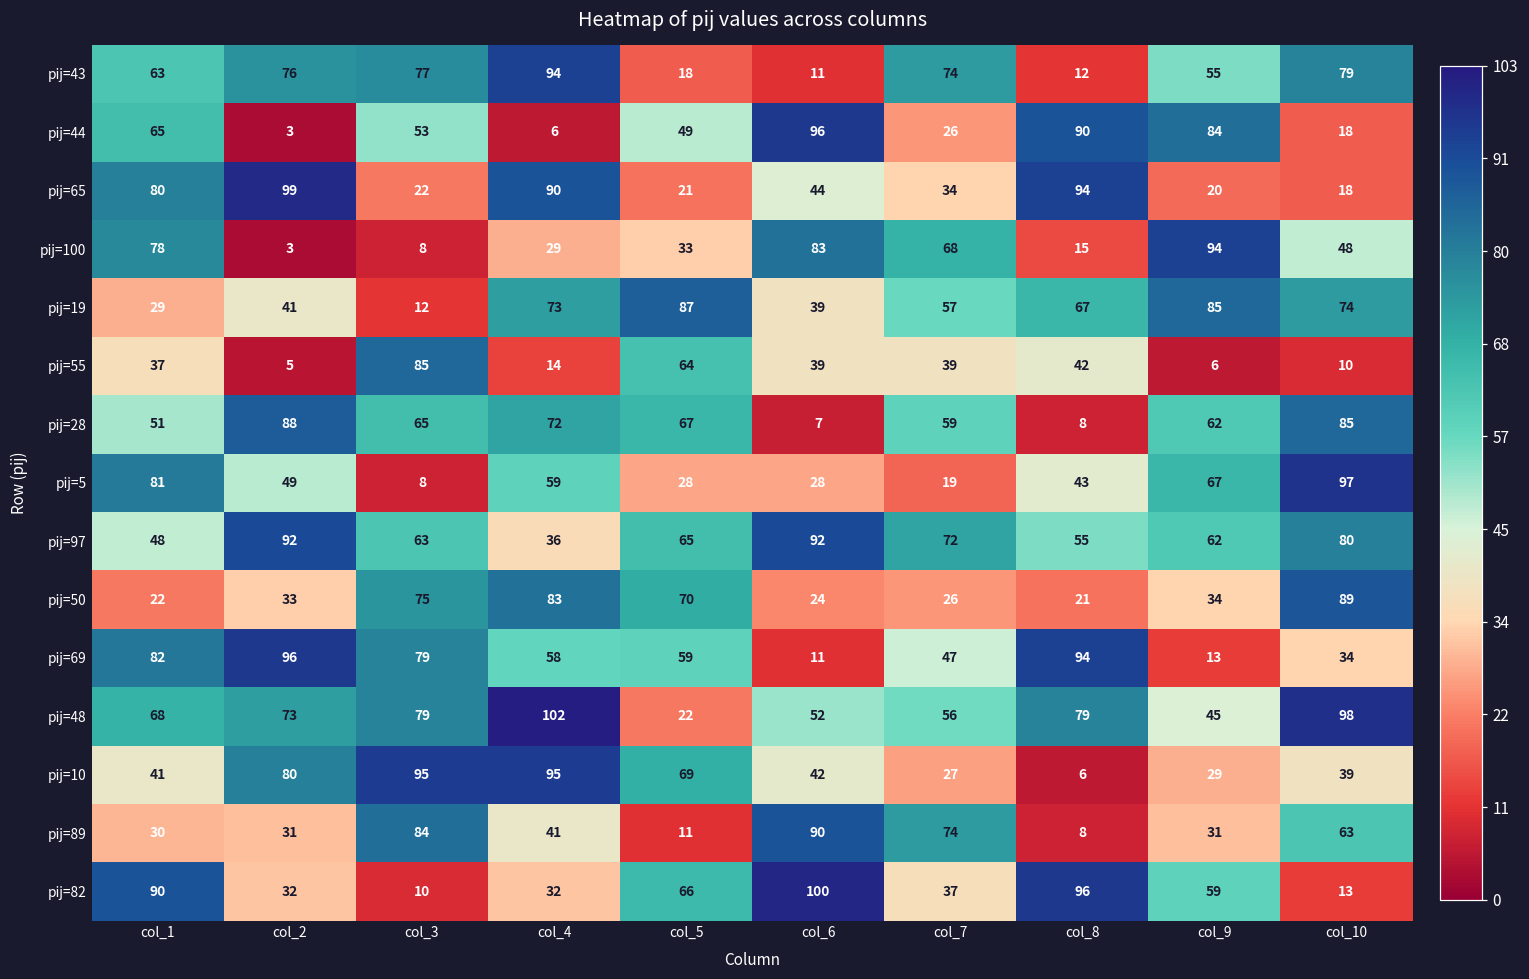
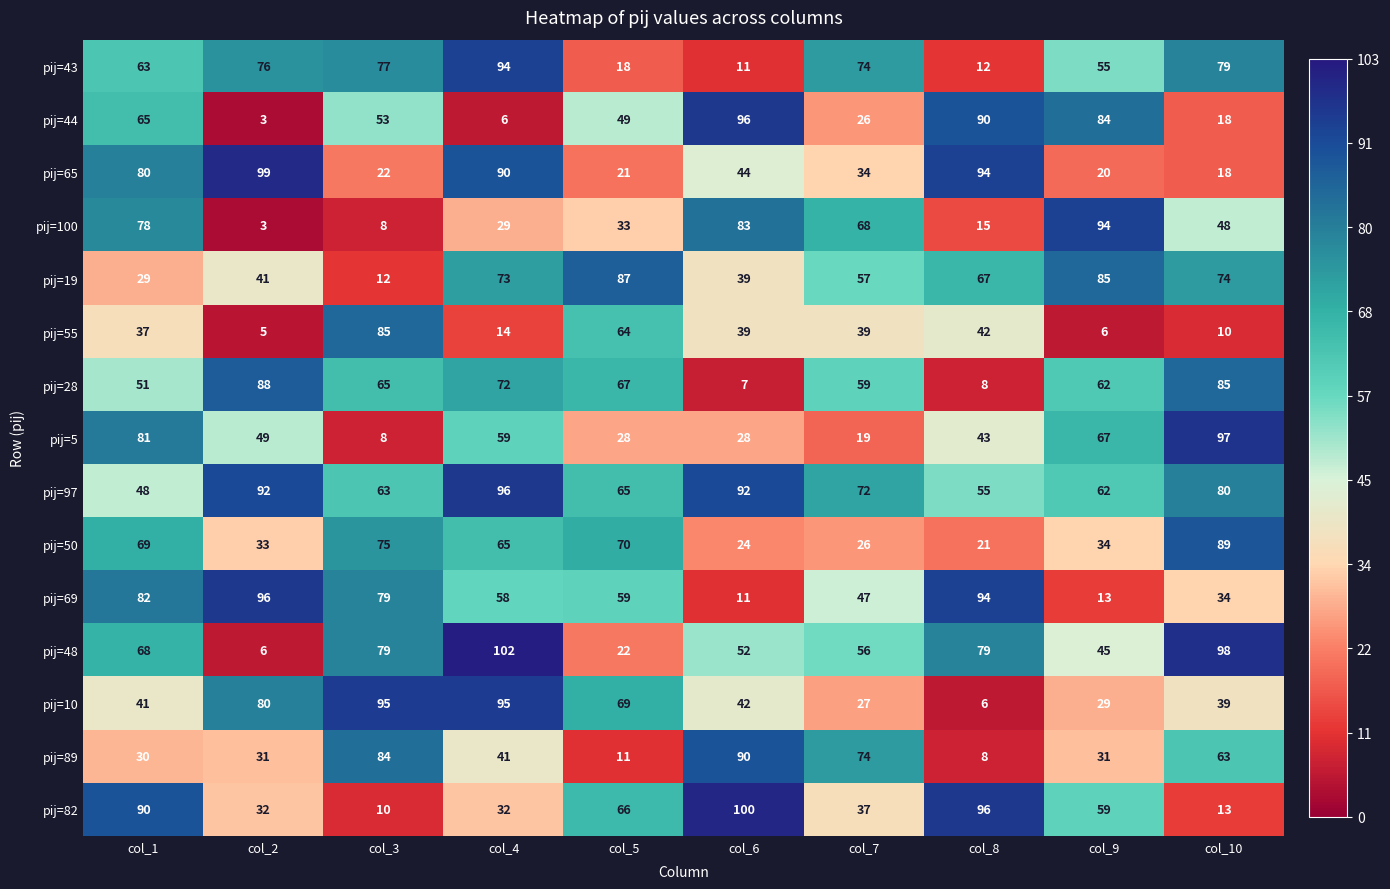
pij=97, col_4: 36 -> 96
pij=50, col_1: 22 -> 69
pij=50, col_4: 83 -> 65
pij=48, col_2: 73 -> 6
